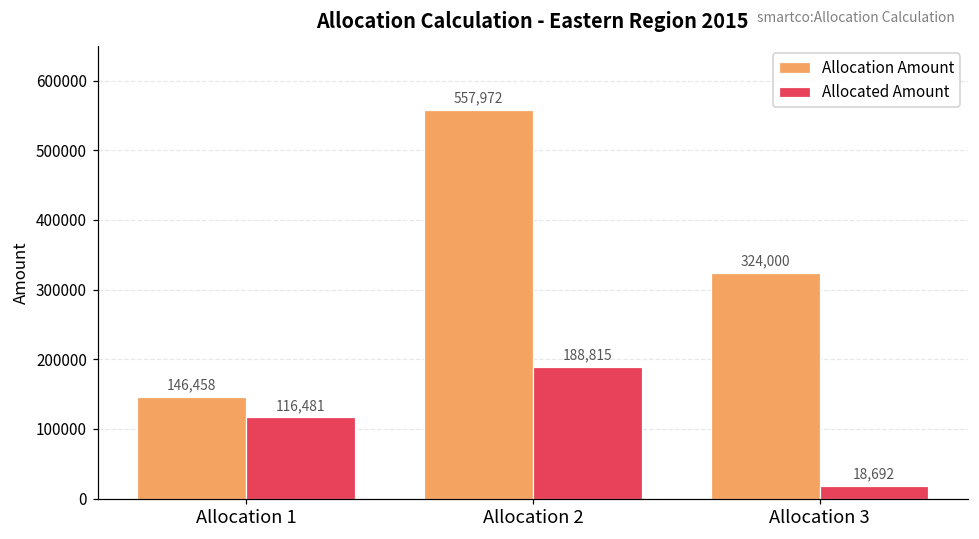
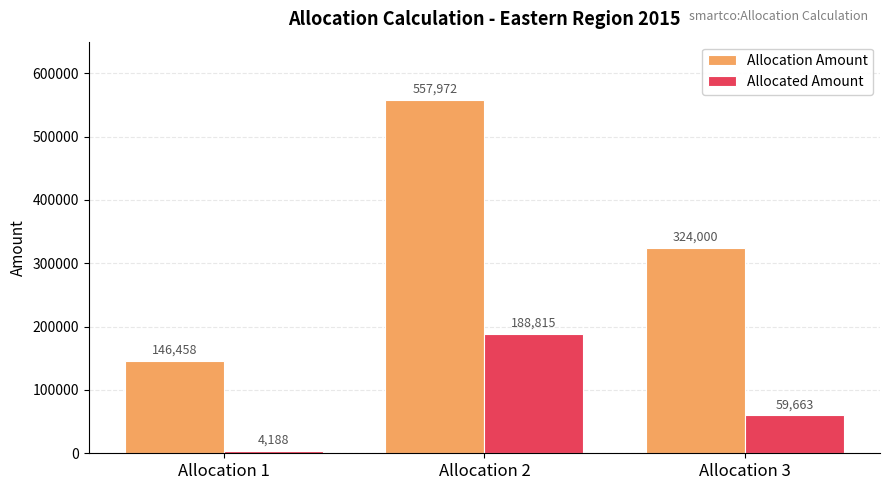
Allocated Amount, Allocation 1: 116,481 -> 4,188
Allocated Amount, Allocation 3: 18,692 -> 59,663
